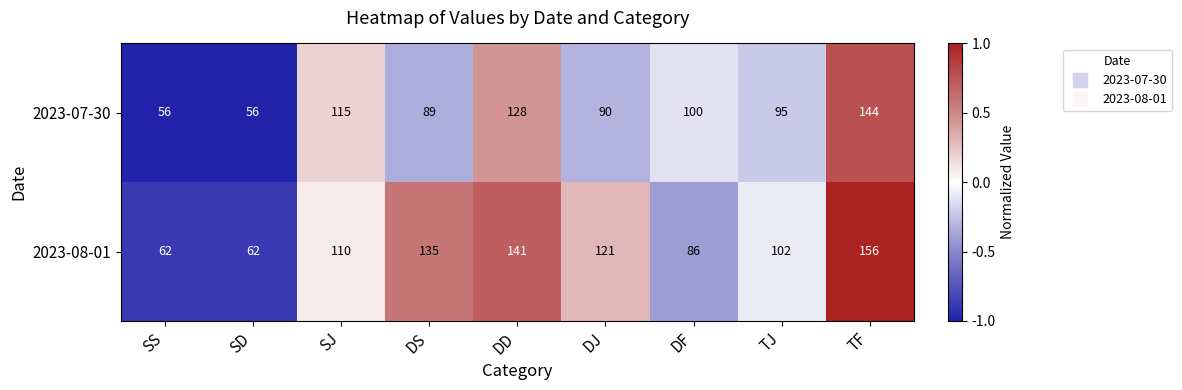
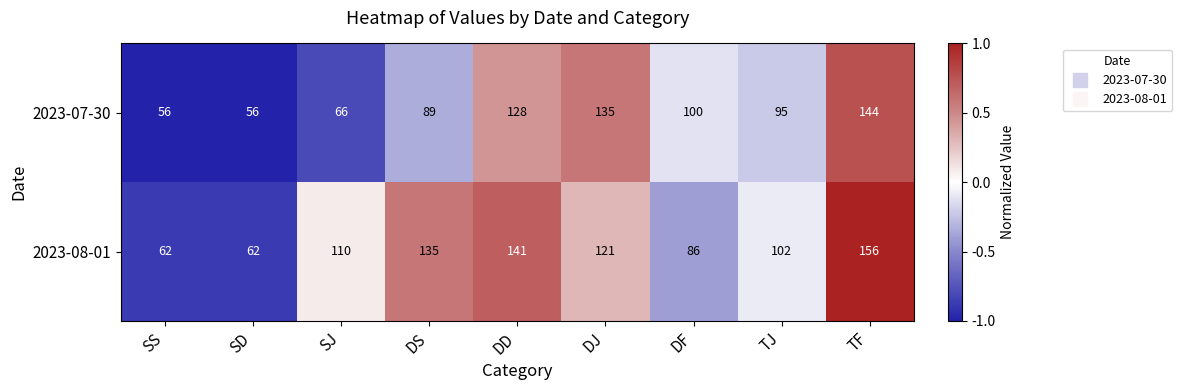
2023-07-30, SJ: 115 -> 66
2023-07-30, DJ: 90 -> 135
